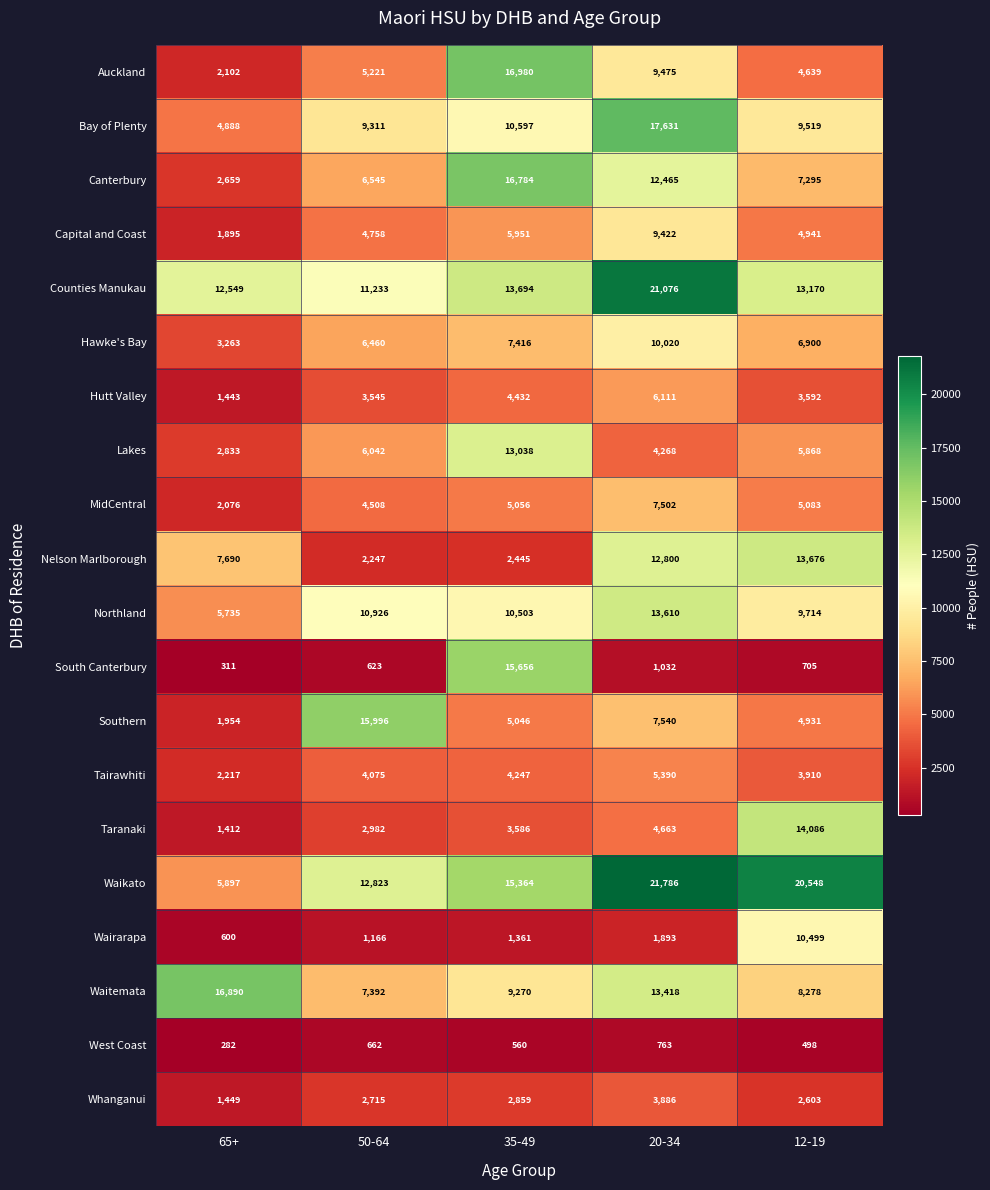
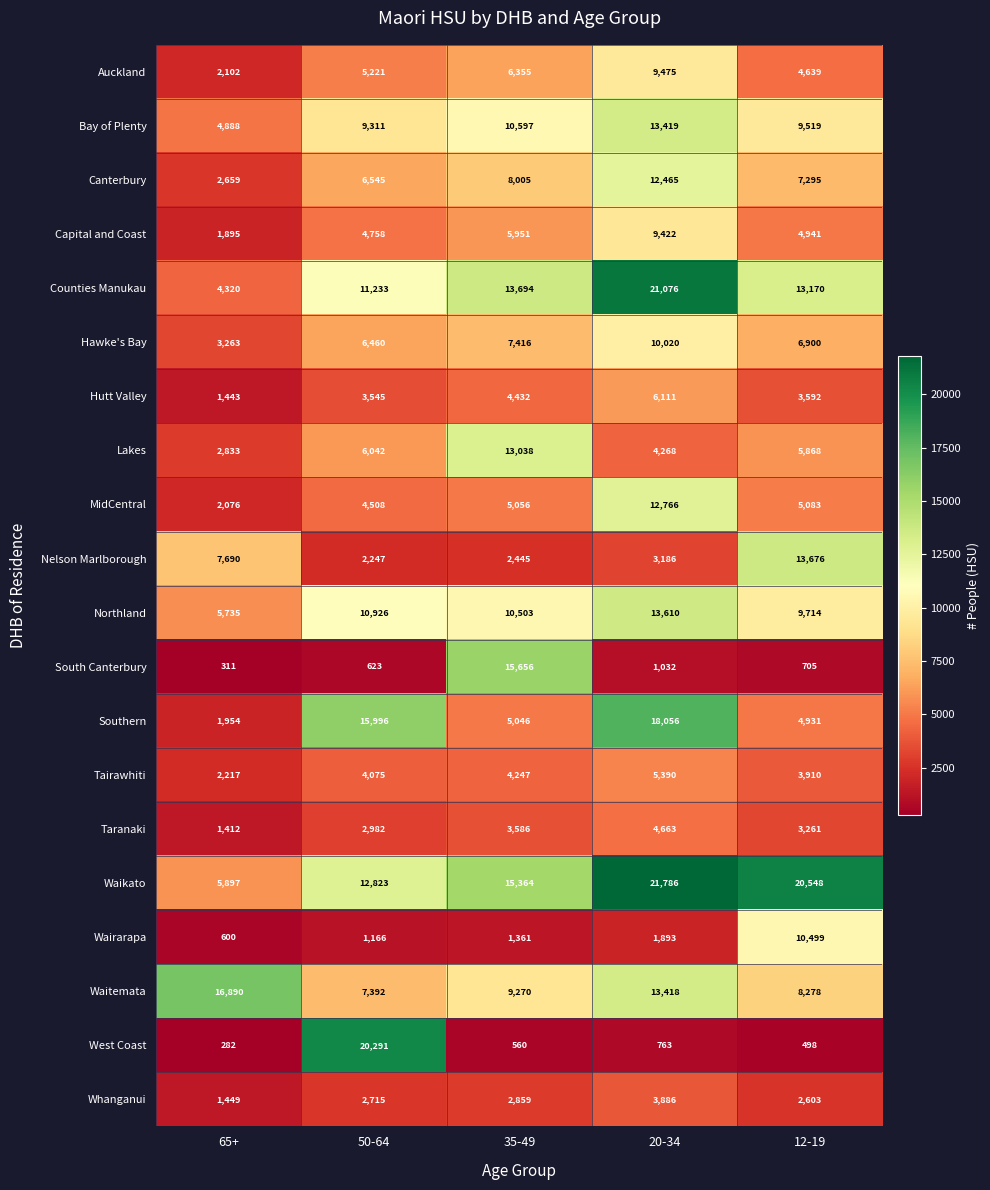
Auckland, 35-49: 16,980 -> 6,355
Bay of Plenty, 20-34: 17,631 -> 13,419
Canterbury, 35-49: 16,784 -> 8,005
Counties Manukau, 65+: 12,549 -> 4,320
MidCentral, 20-34: 7,502 -> 12,766
Nelson Marlborough, 20-34: 12,800 -> 3,186
Southern, 20-34: 7,540 -> 18,056
Taranaki, 12-19: 14,086 -> 3,261
West Coast, 50-64: 662 -> 20,291
